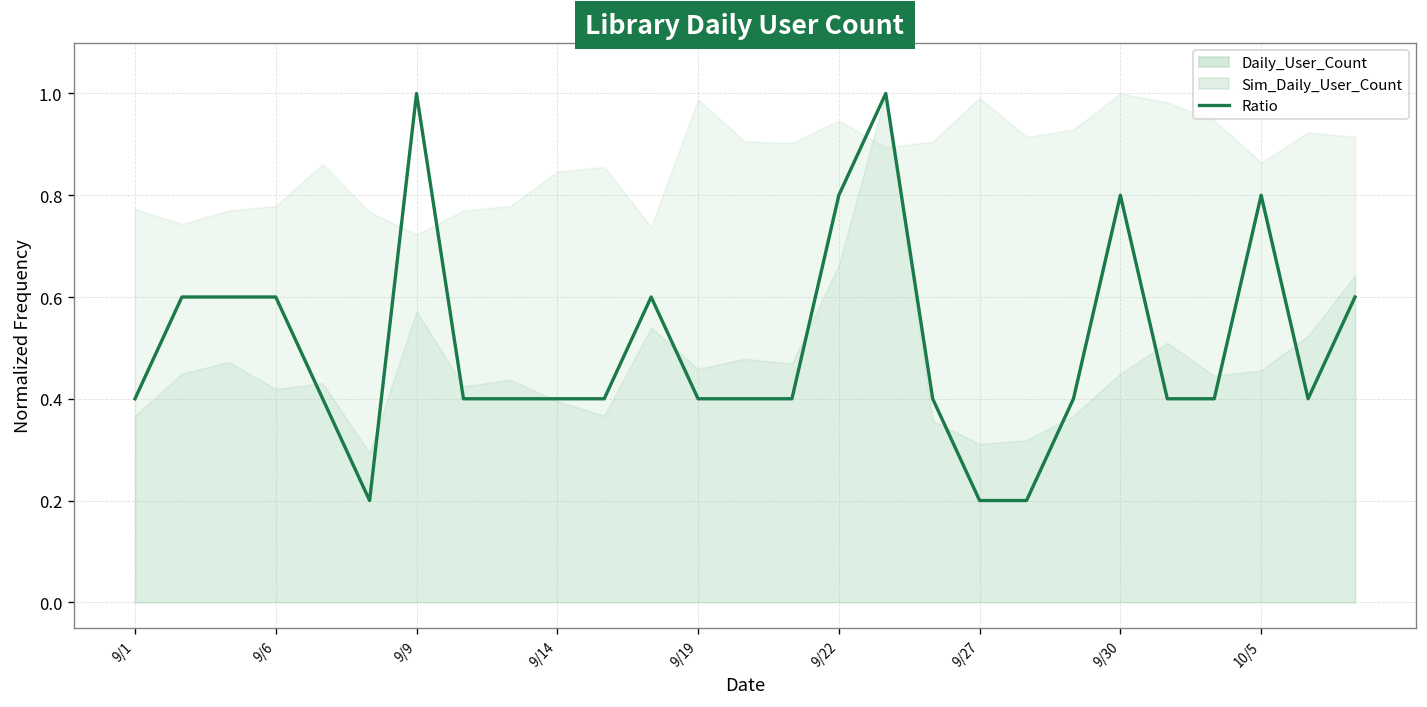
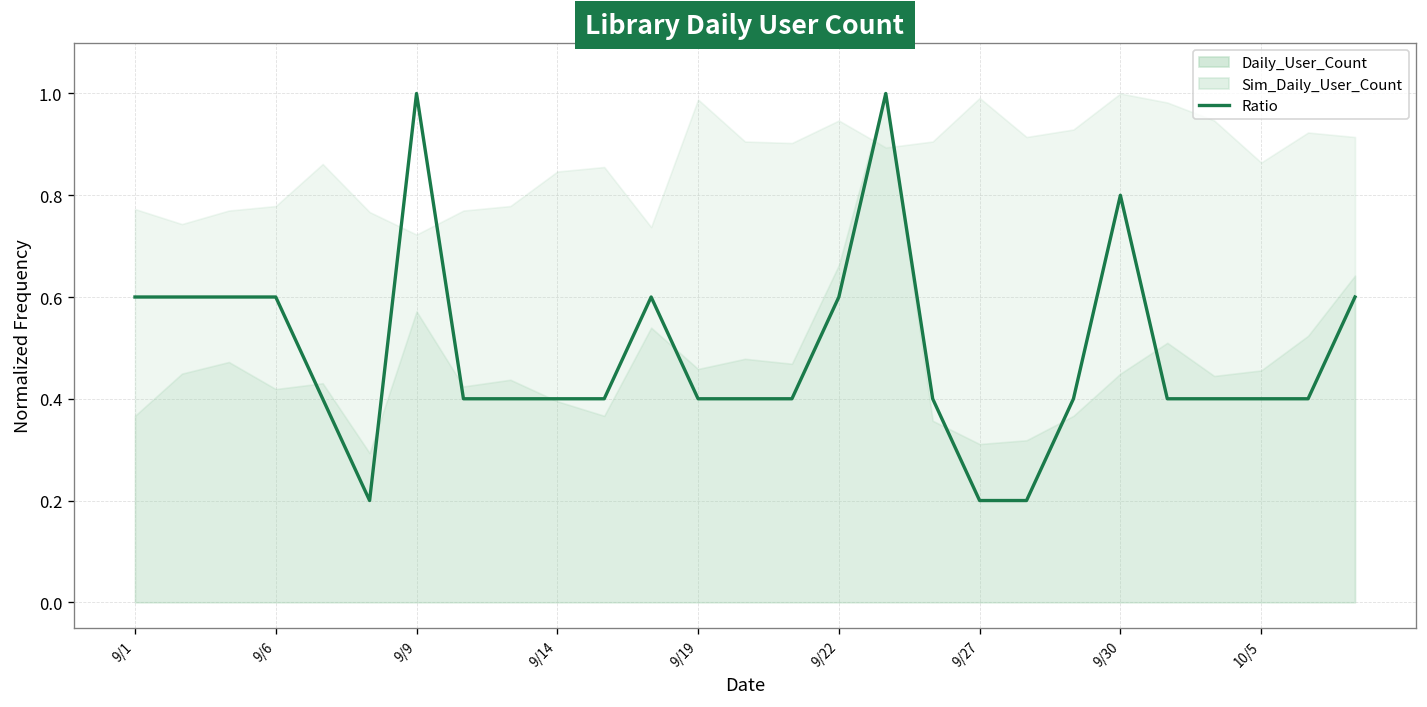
Ratio, 9/1: 0.40 -> 0.60
Ratio, 9/22: 0.80 -> 0.60
Ratio, 10/5: 0.80 -> 0.40
